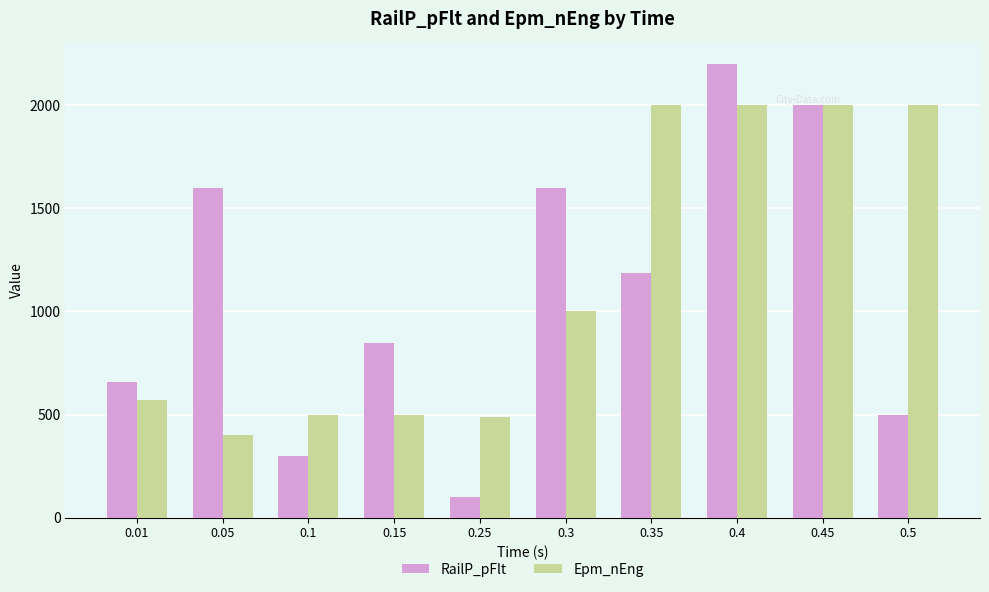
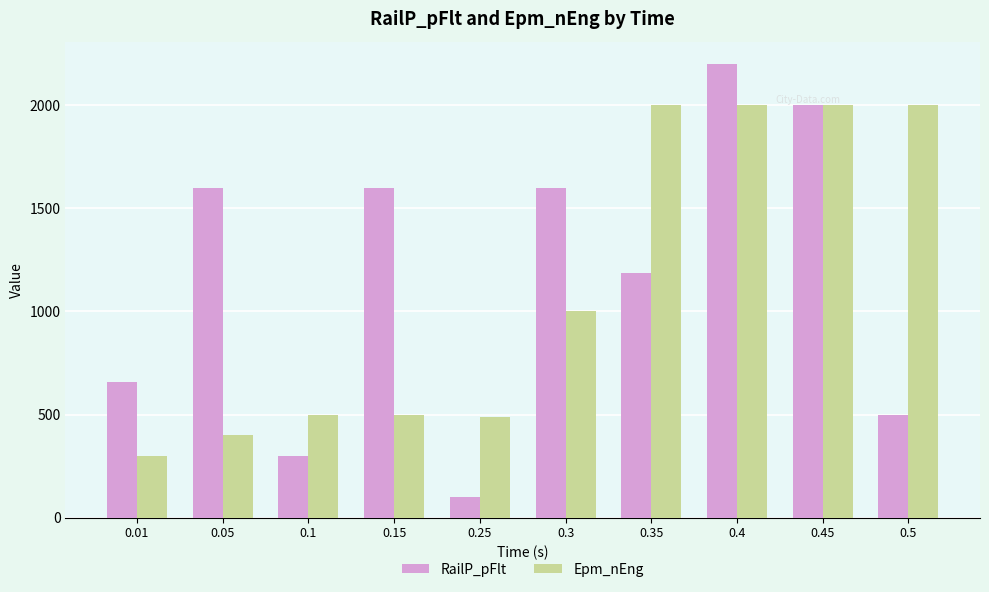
Epm_nEng, 0.01: 570 -> 300
RailP_pFlt, 0.15: 850 -> 1600
